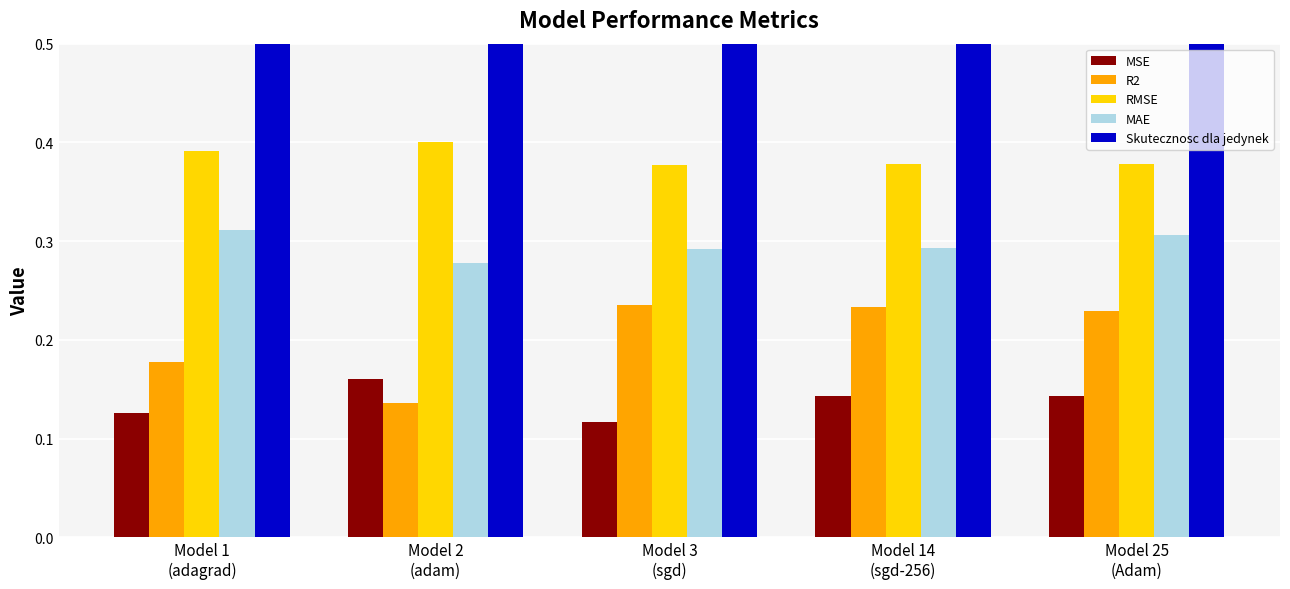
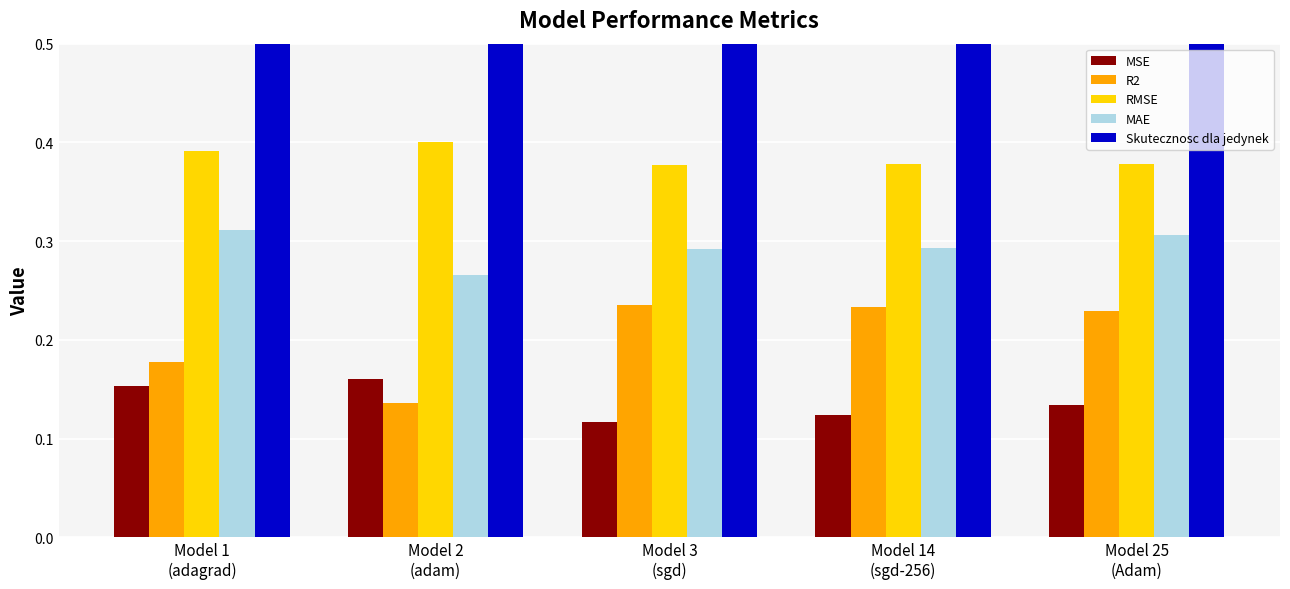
MSE, Model 1 (adagrad): 0.13 -> 0.15
MAE, Model 2 (adam): 0.28 -> 0.27
MSE, Model 14 (sgd-256): 0.14 -> 0.12
MSE, Model 25 (Adam): 0.14 -> 0.13
